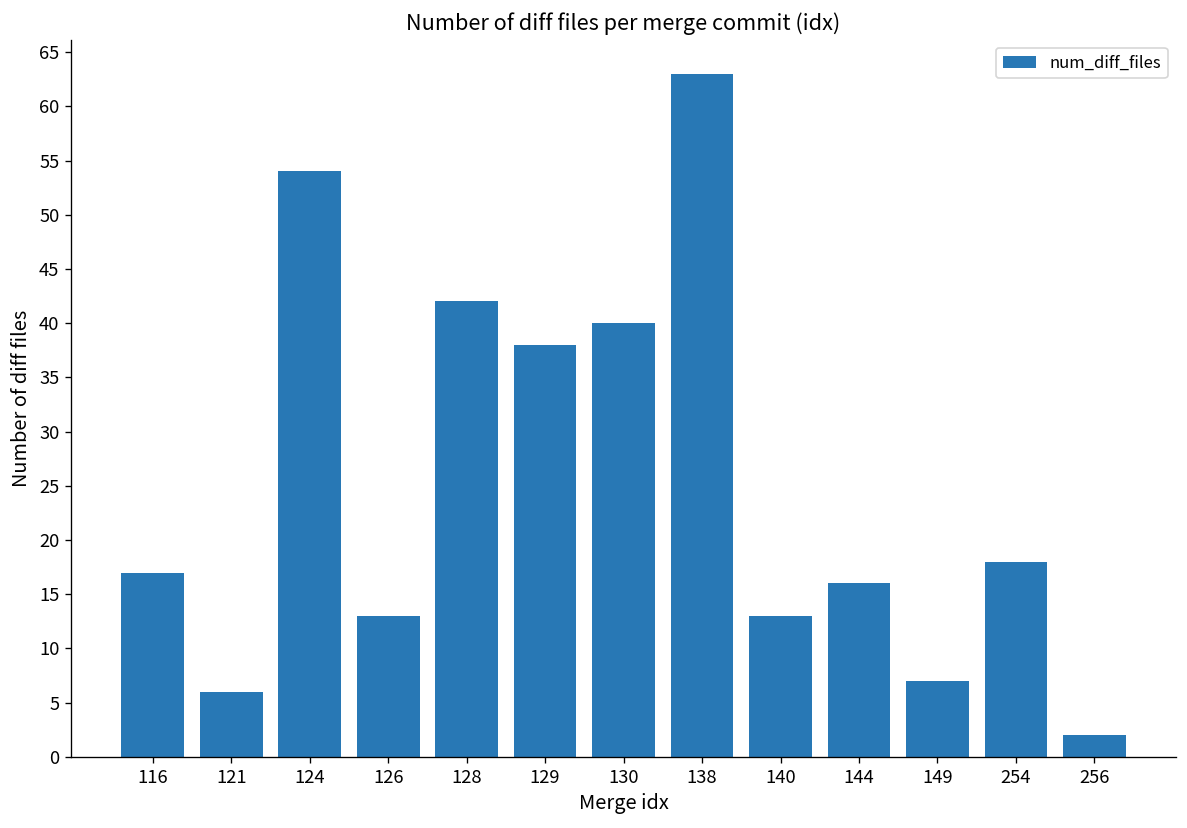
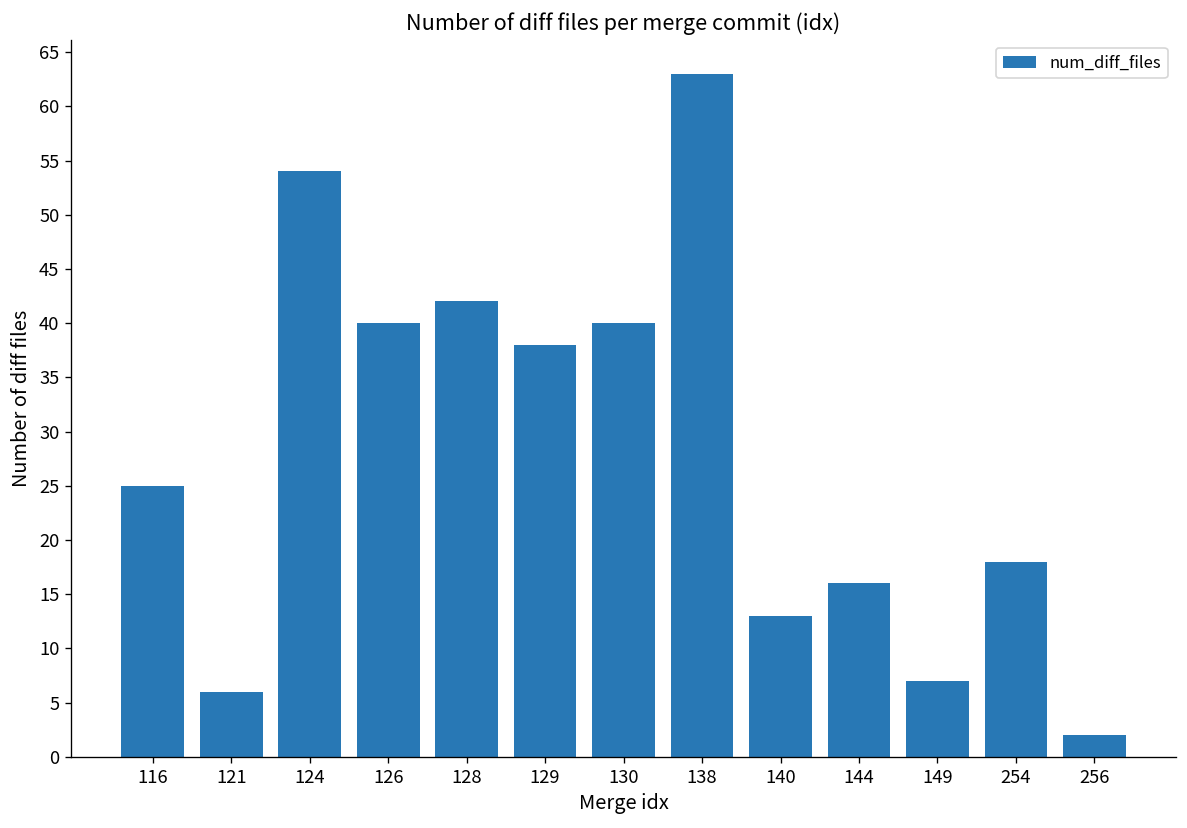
116: 17 -> 25
126: 13 -> 40
